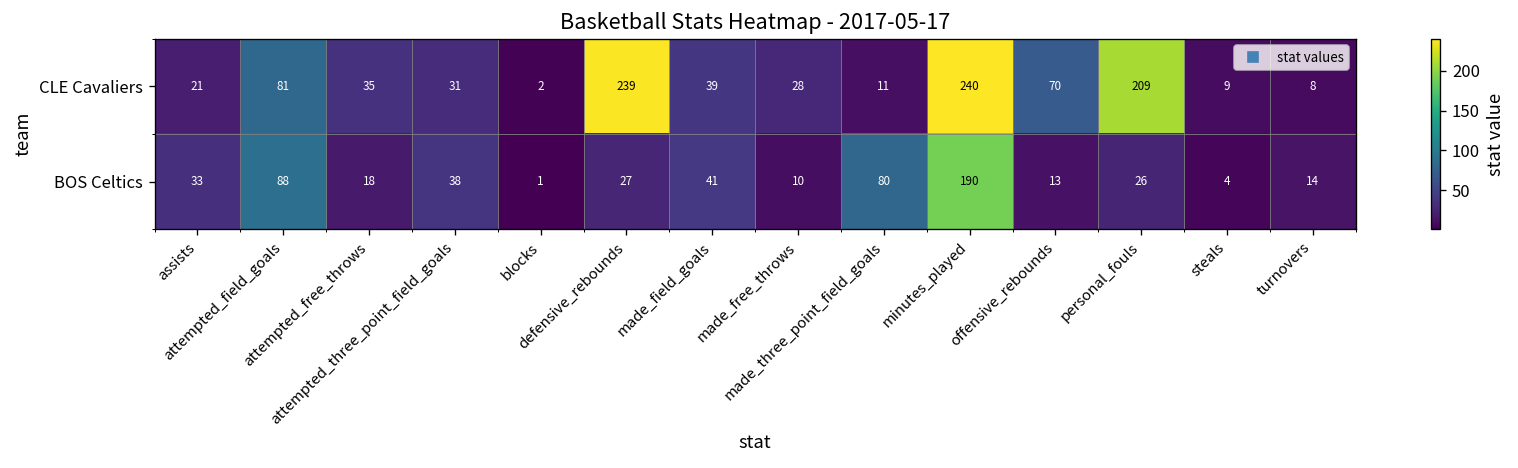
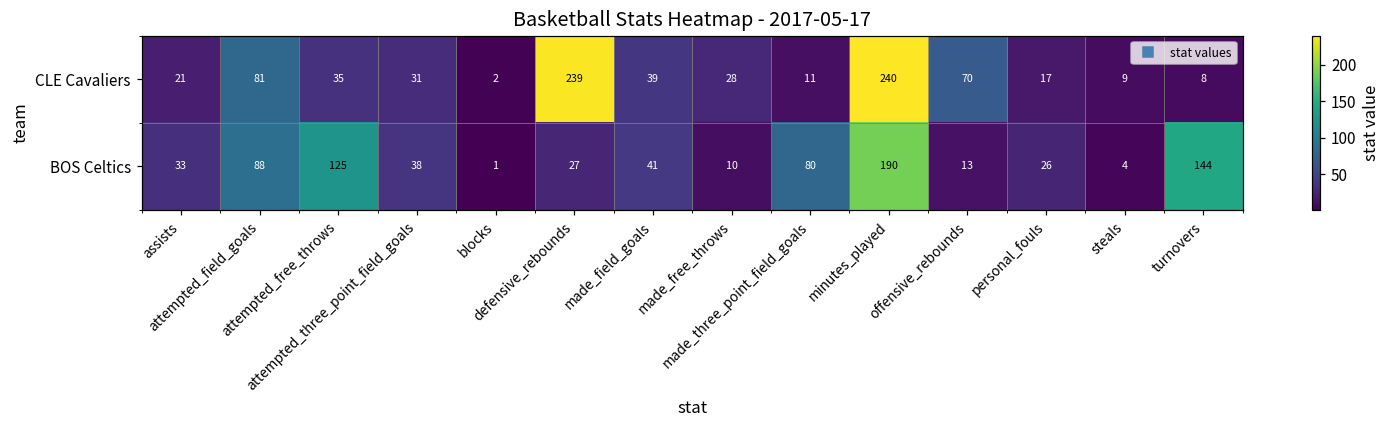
CLE Cavaliers, personal_fouls: 209 -> 17
BOS Celtics, attempted_free_throws: 18 -> 125
BOS Celtics, turnovers: 14 -> 144
